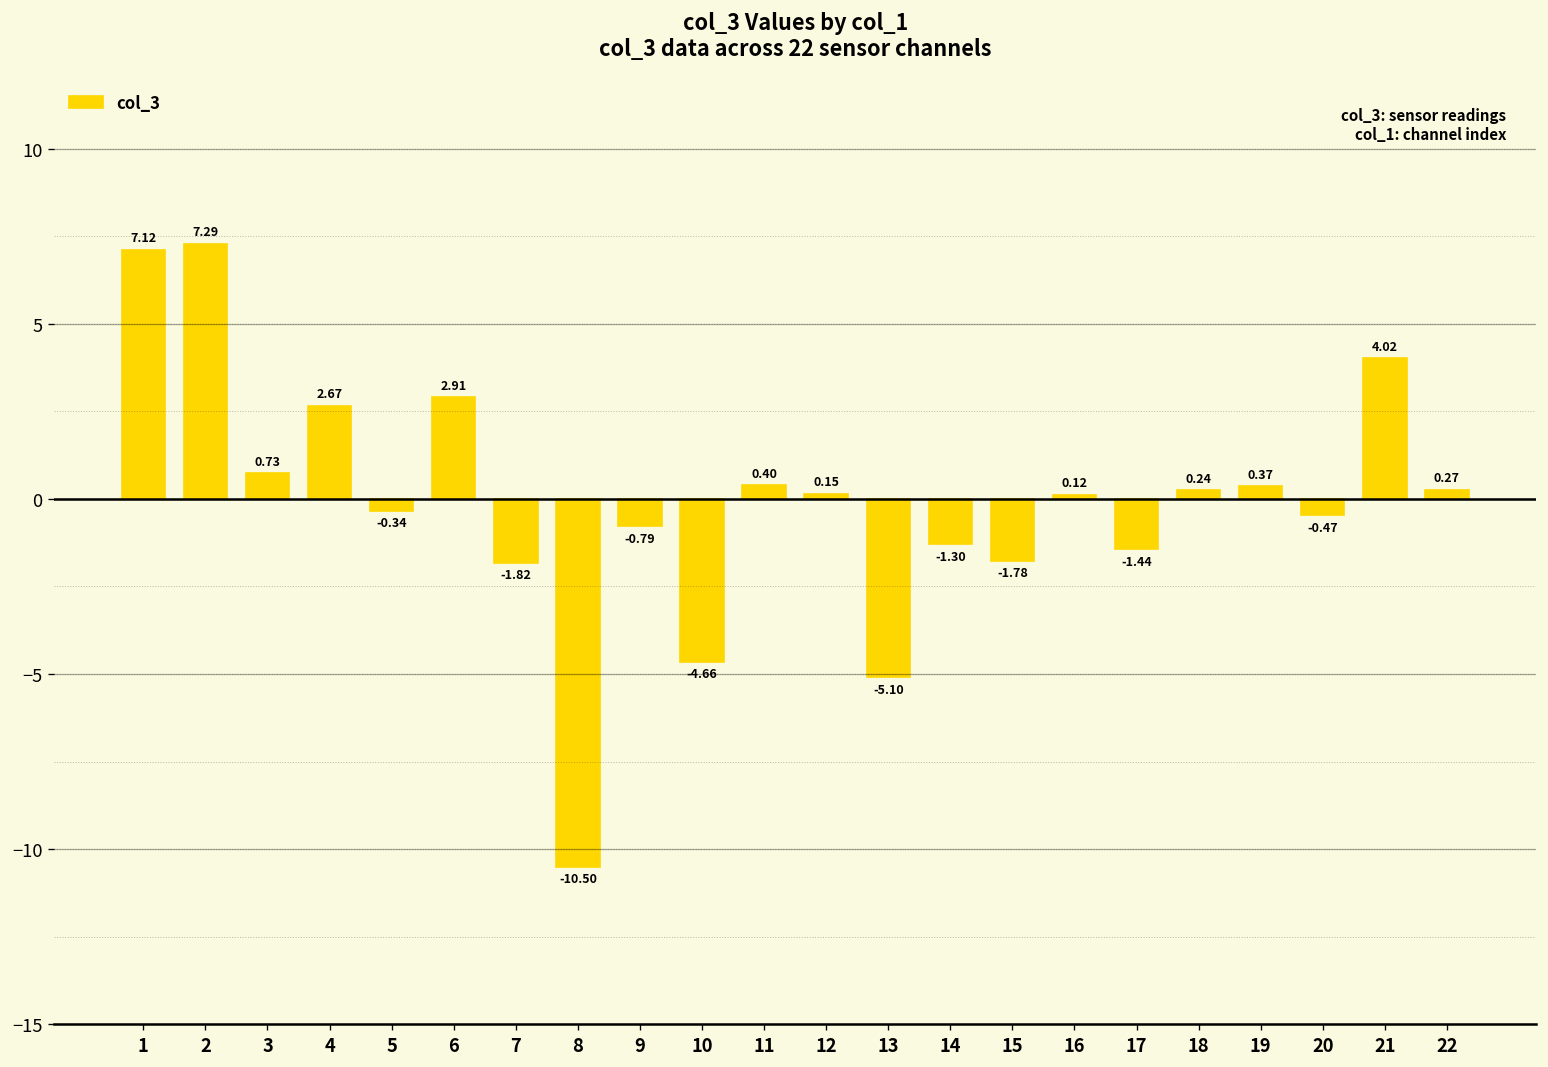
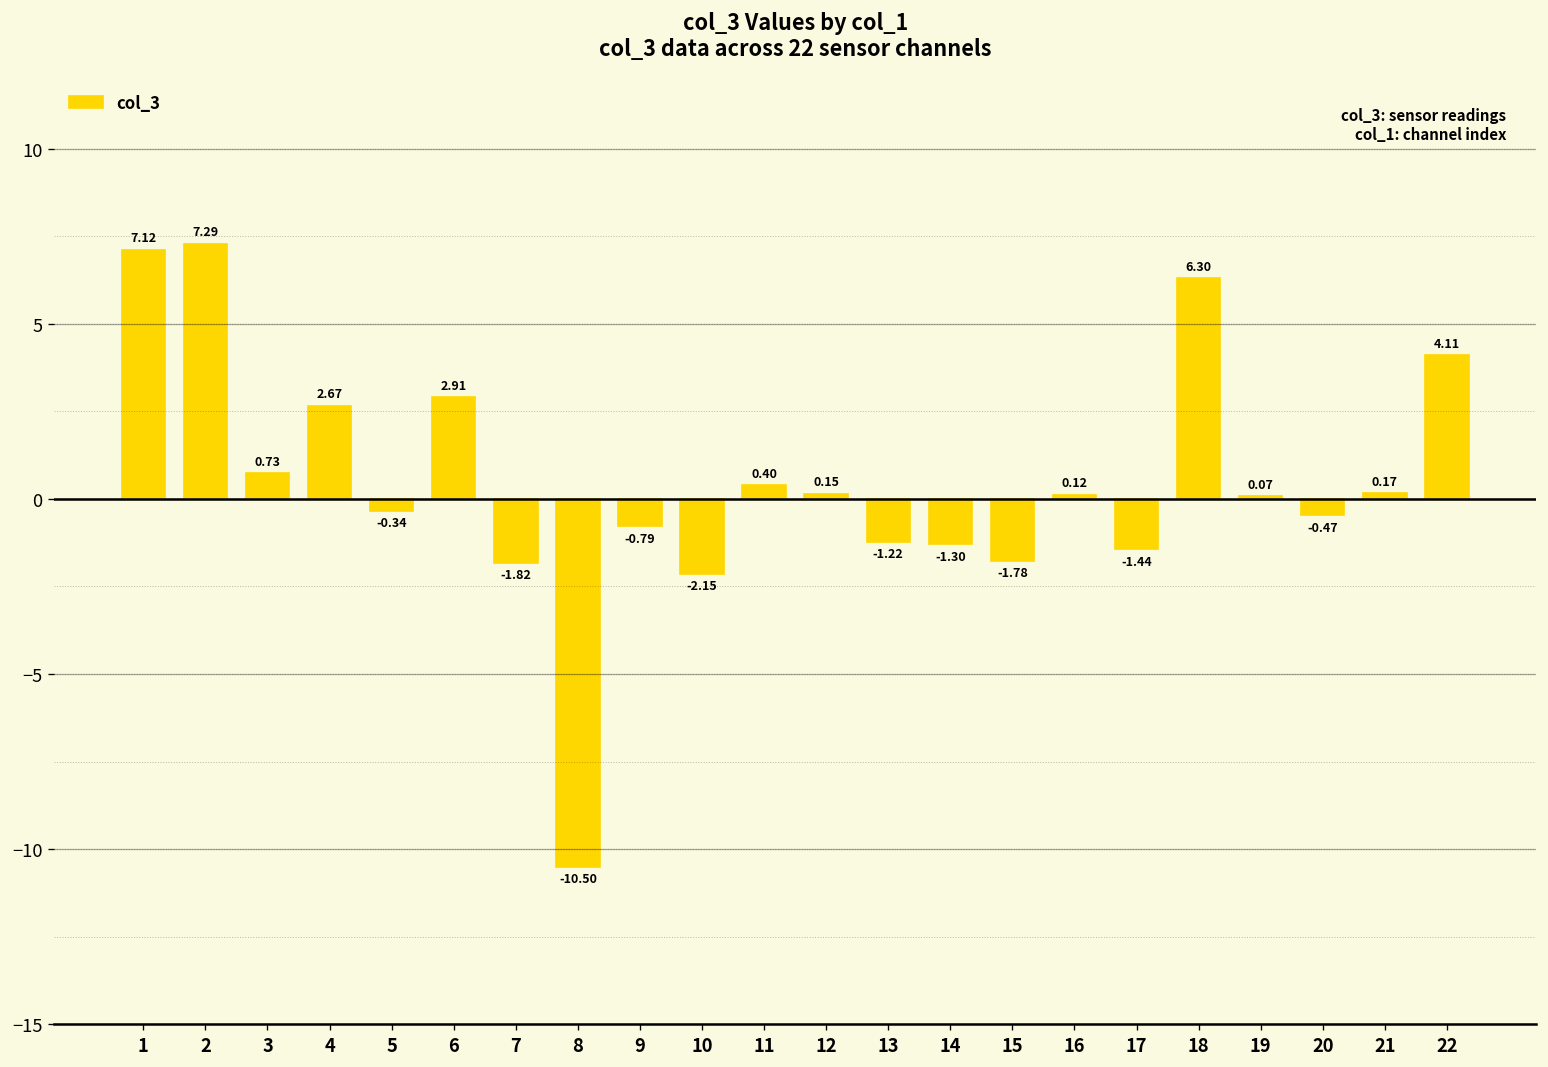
10: -4.66 -> -2.15
13: -5.10 -> -1.22
18: 0.24 -> 6.30
19: 0.37 -> 0.07
21: 4.02 -> 0.17
22: 0.27 -> 4.11
